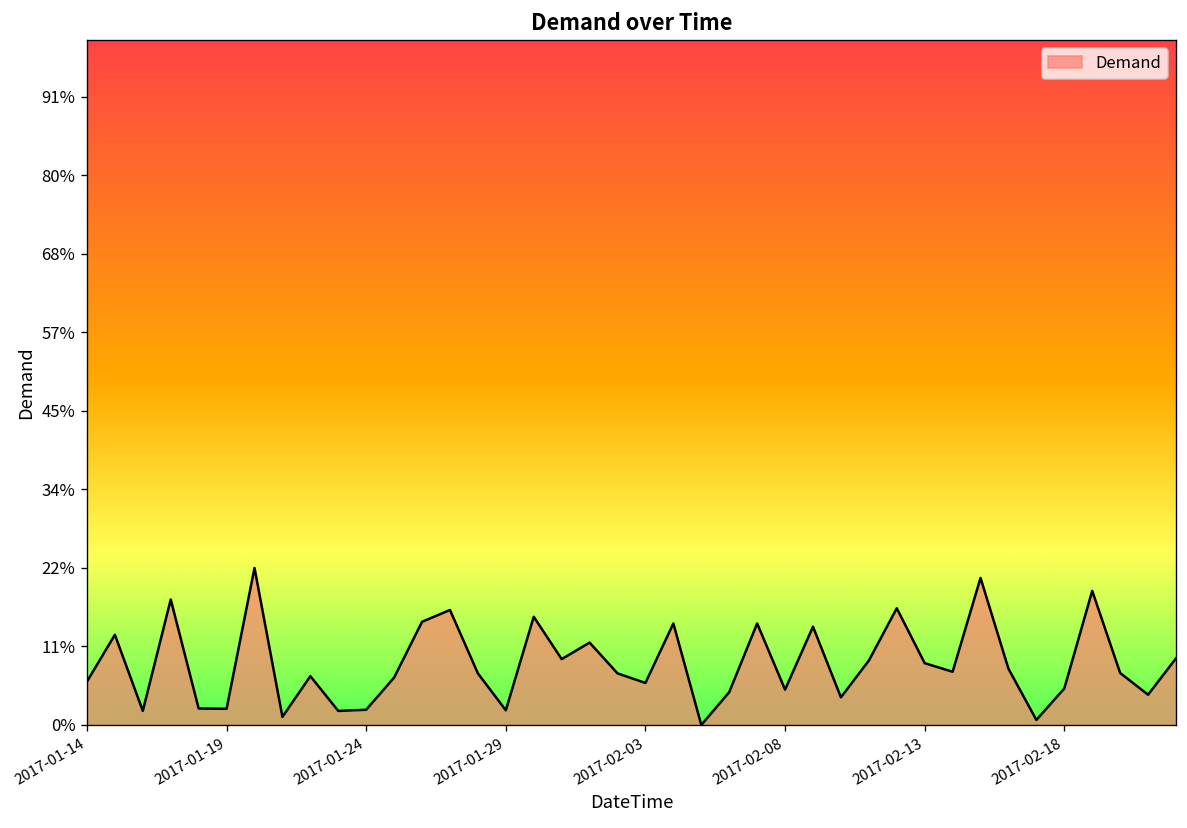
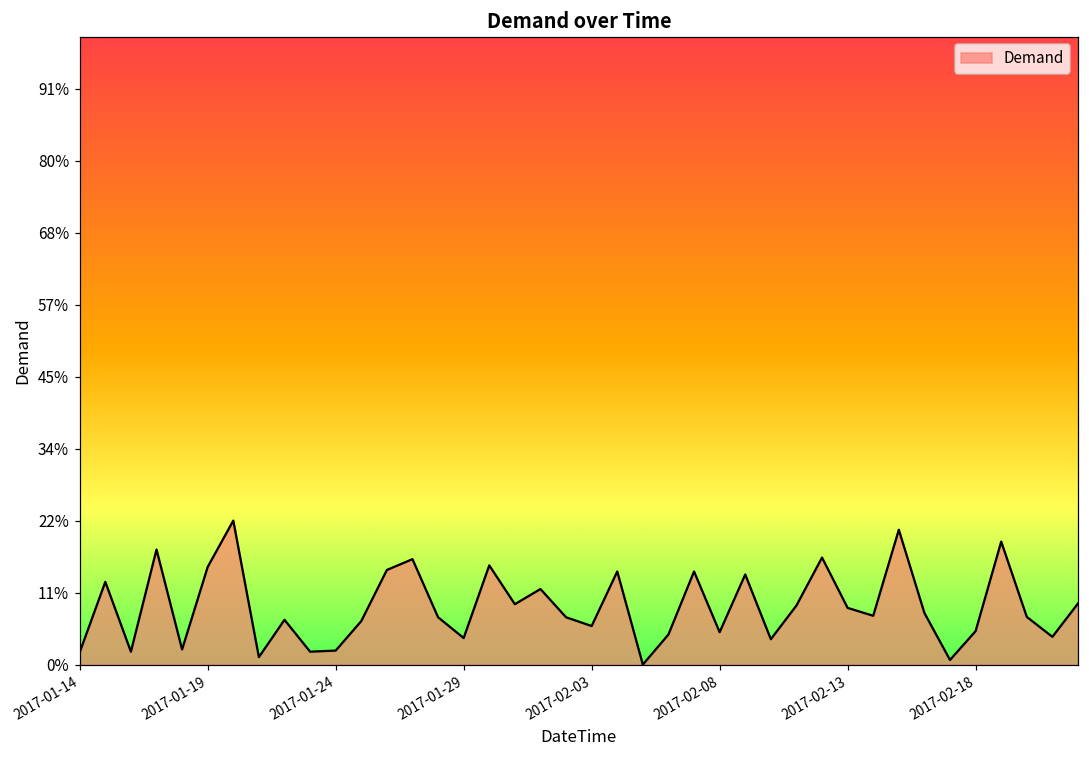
2017-01-14: 6% -> 2%
2017-01-19: 2% -> 15%
2017-01-29: 2% -> 4%
